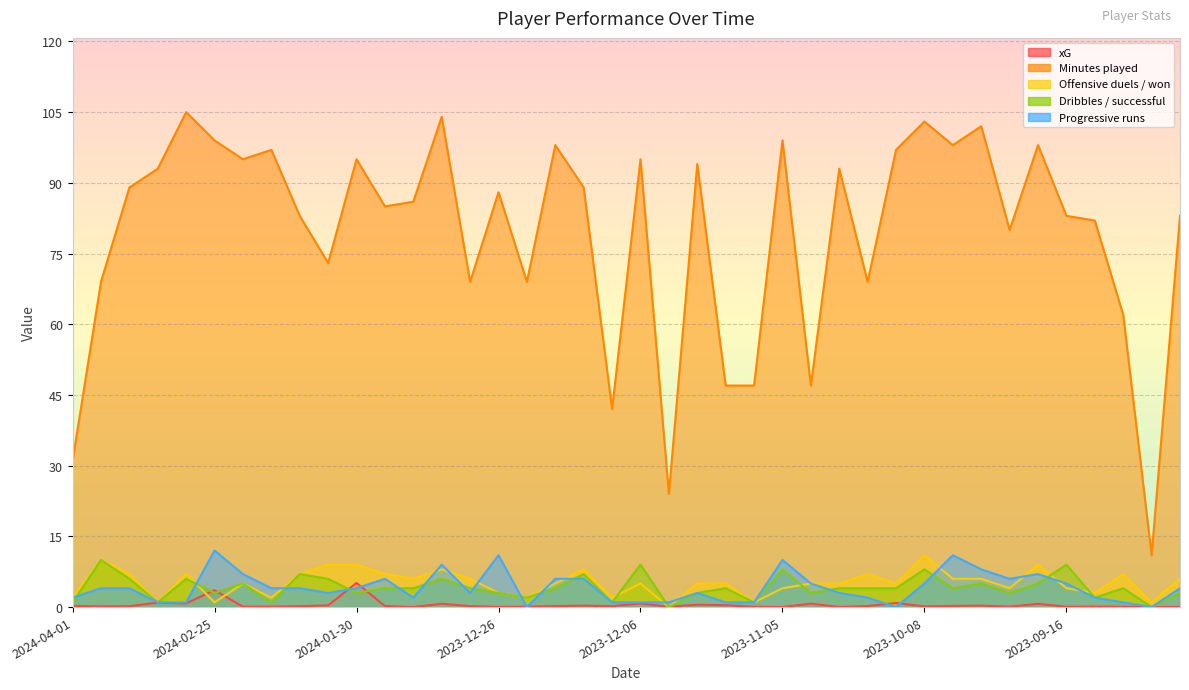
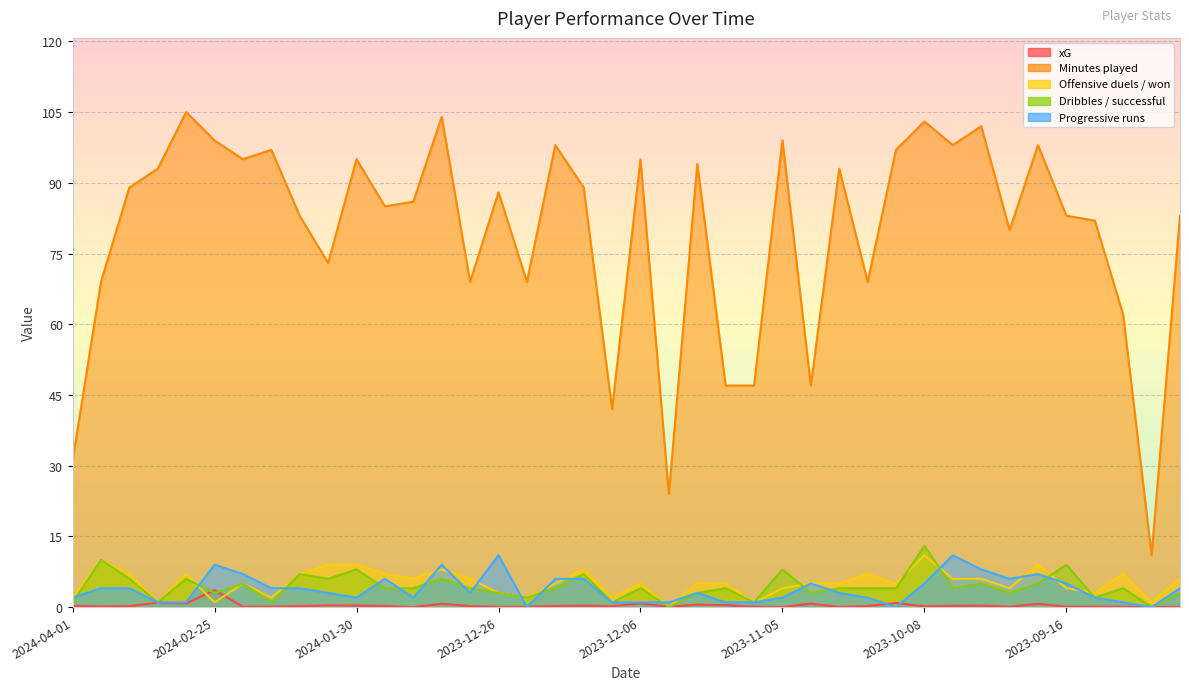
Progressive runs, 2024-02-25: 12 -> 9
xG, 2024-01-30: 5 -> 0
Dribbles / successful, 2024-01-30: 3 -> 8
Progressive runs, 2024-01-30: 4 -> 2
Dribbles / successful, 2023-12-06: 9 -> 4
Progressive runs, 2023-11-05: 10 -> 2
Dribbles / successful, 2023-10-08: 8 -> 13
